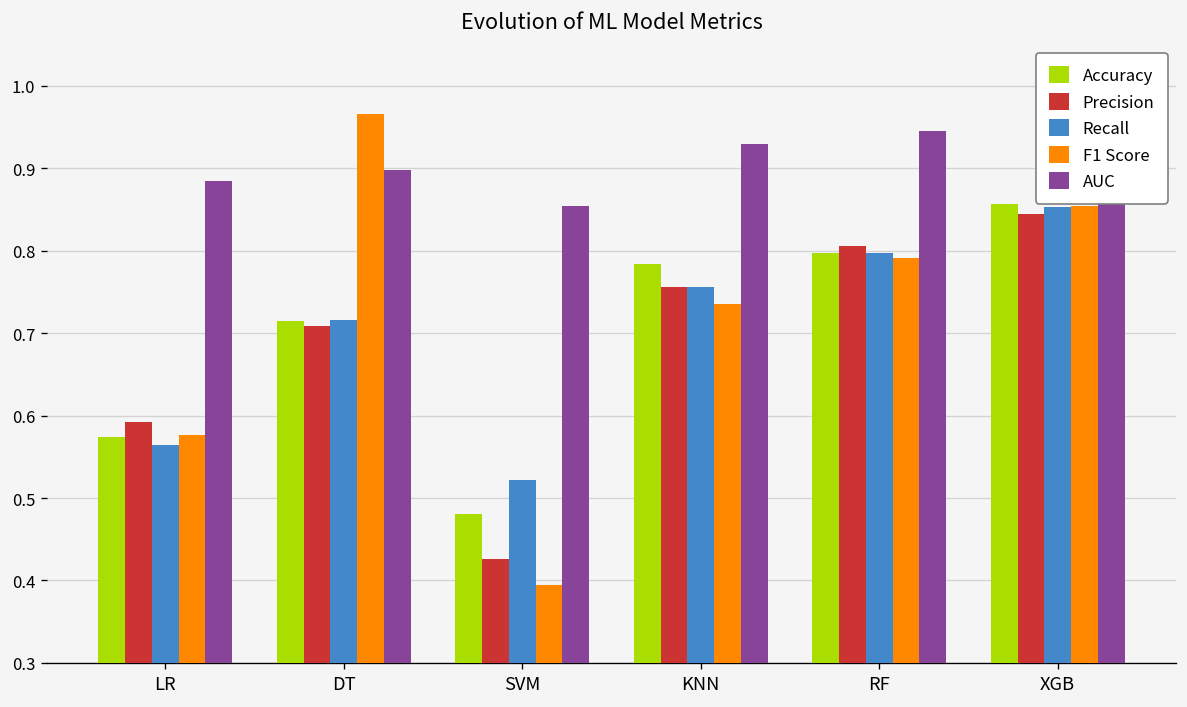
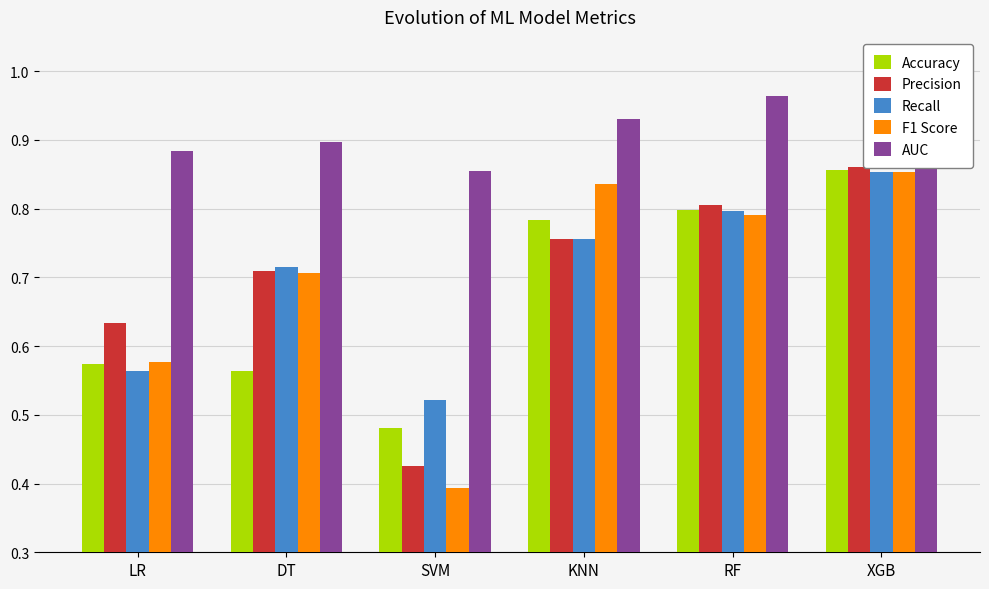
Precision, LR: 0.59 -> 0.63
Accuracy, DT: 0.71 -> 0.56
F1 Score, DT: 0.97 -> 0.71
F1 Score, KNN: 0.74 -> 0.84
AUC, RF: 0.95 -> 0.96
Precision, XGB: 0.84 -> 0.86
